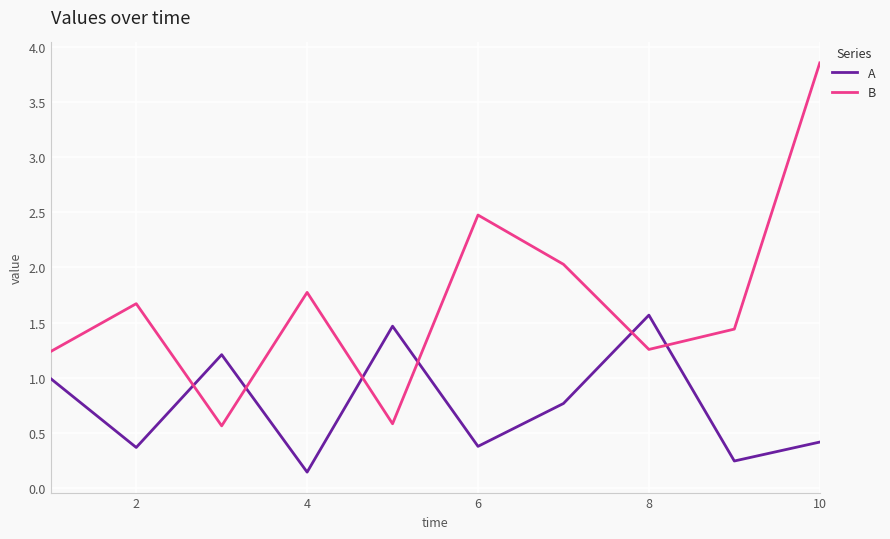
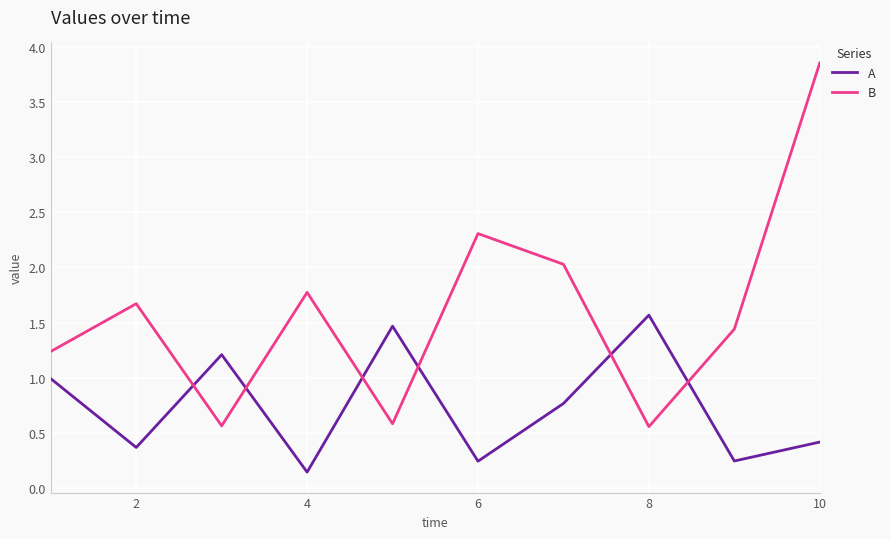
A, 6: 0.38 -> 0.24
B, 6: 2.48 -> 2.31
B, 8: 1.26 -> 0.55
